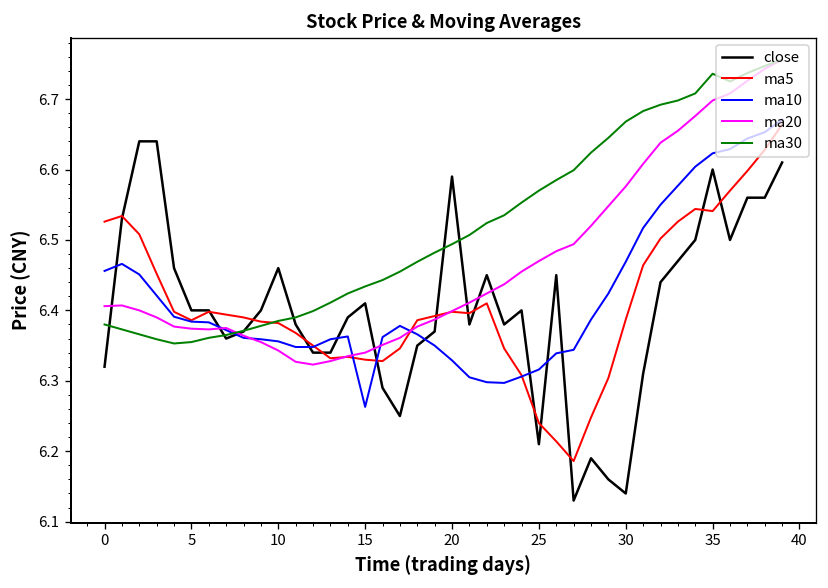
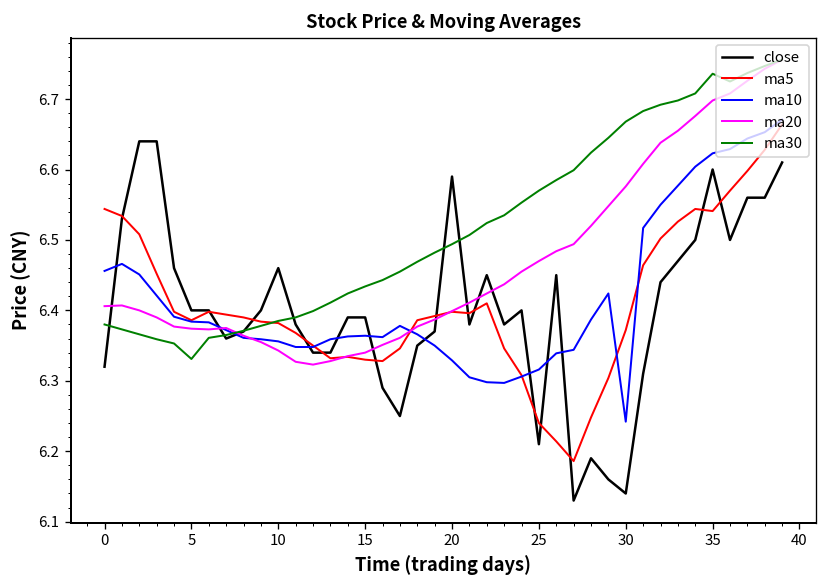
ma5, 0: 6.53 -> 6.54
ma30, 5: 6.36 -> 6.33
close, 15: 6.41 -> 6.39
ma10, 15: 6.26 -> 6.36
ma5, 30: 6.39 -> 6.37
ma10, 30: 6.47 -> 6.24
